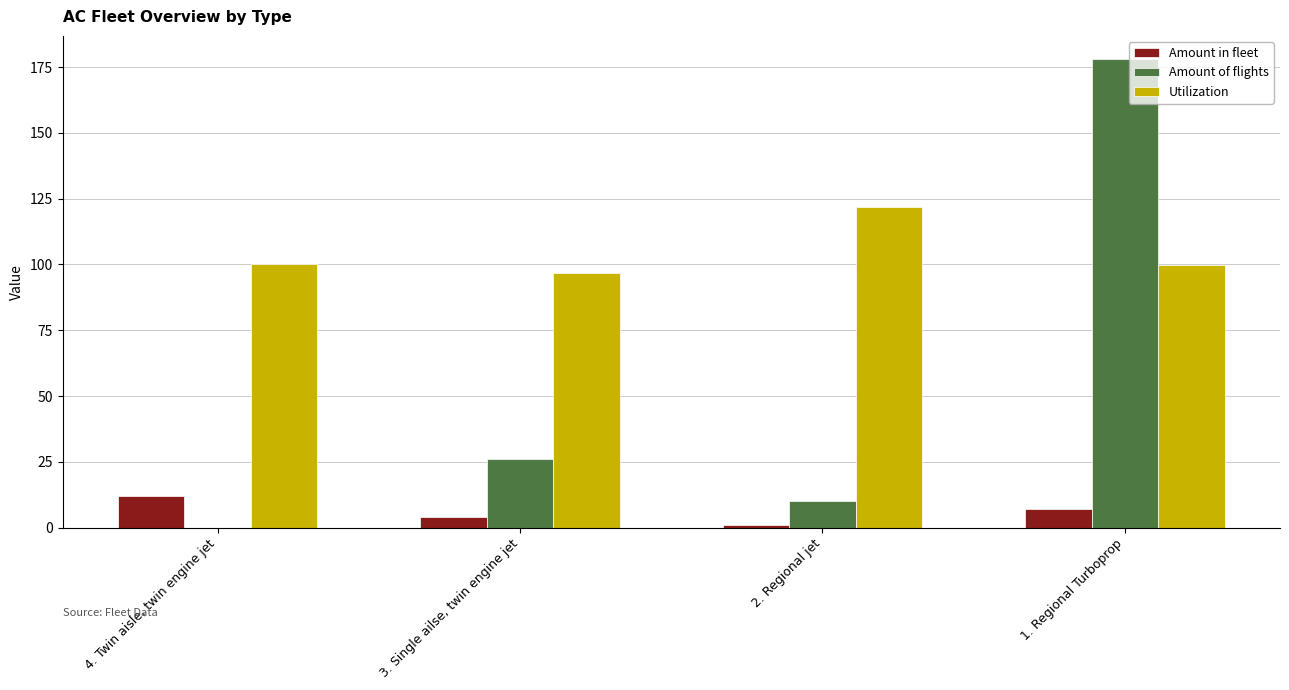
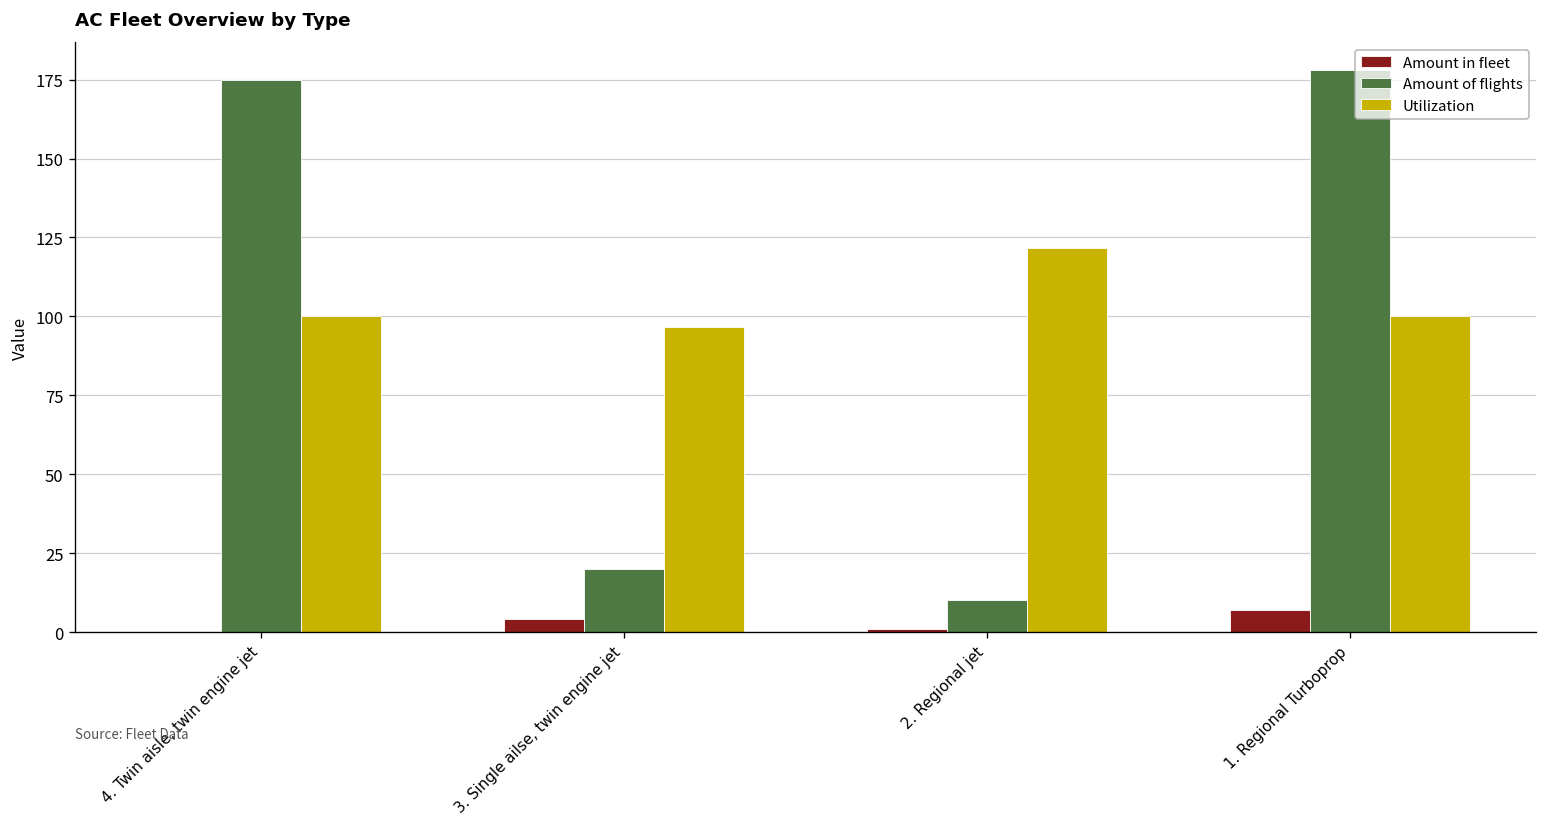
Amount in fleet, 4. Twin aisle, twin engine jet: 12 -> 0
Amount of flights, 4. Twin aisle, twin engine jet: 0 -> 175
Amount of flights, 3. Single ailse, twin engine jet: 26 -> 20
